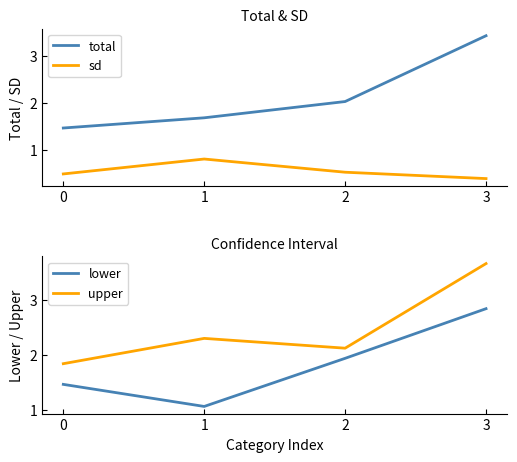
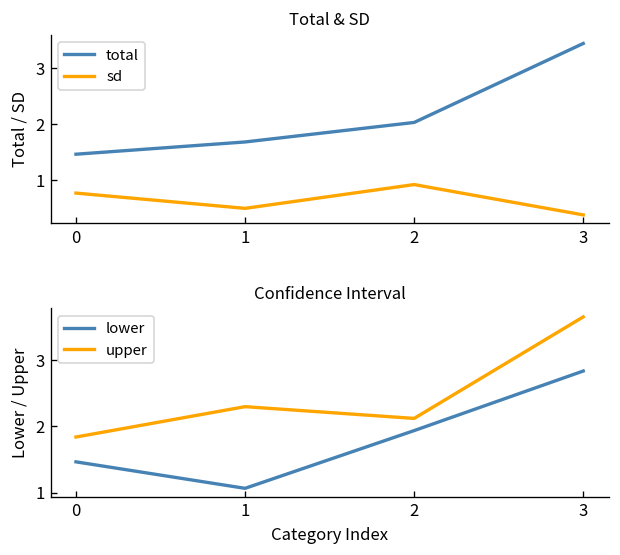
Total & SD, sd, 0: 0.5 -> 0.8
Total & SD, sd, 1: 0.8 -> 0.5
Total & SD, sd, 2: 0.5 -> 0.9
